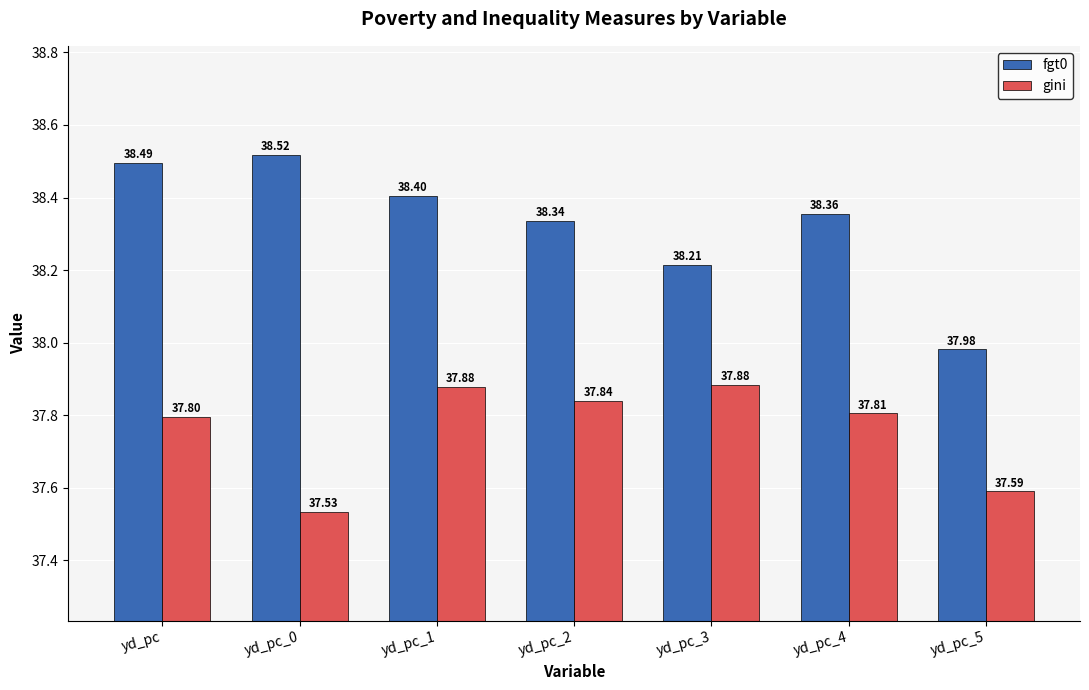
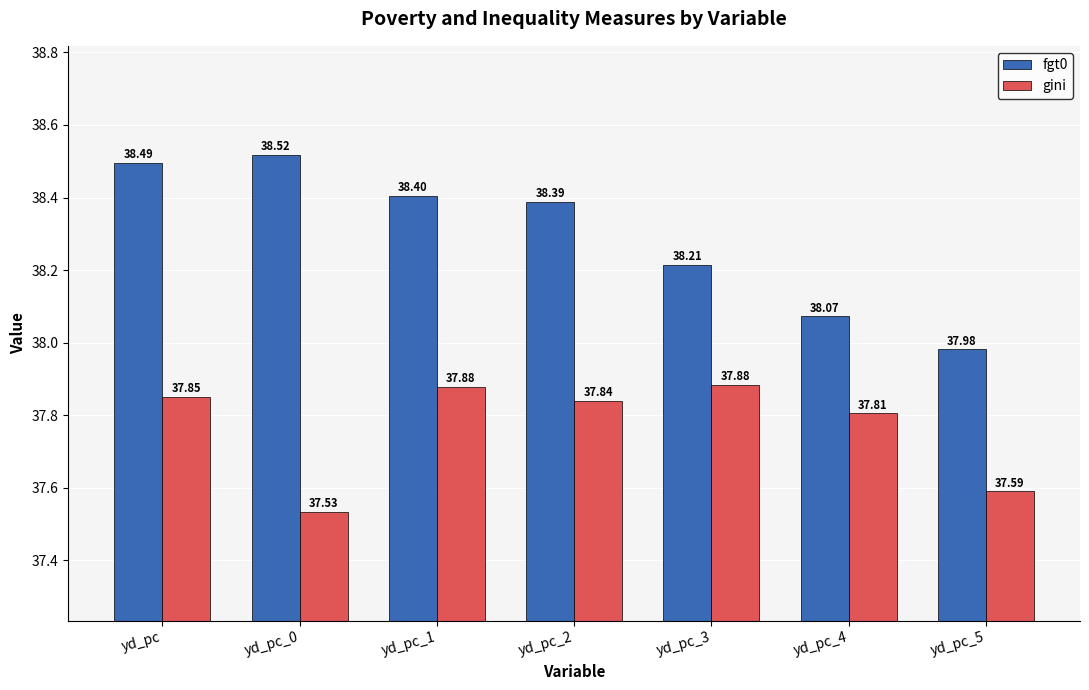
gini, yd_pc: 37.80 -> 37.85
fgt0, yd_pc_2: 38.34 -> 38.39
fgt0, yd_pc_4: 38.36 -> 38.07
